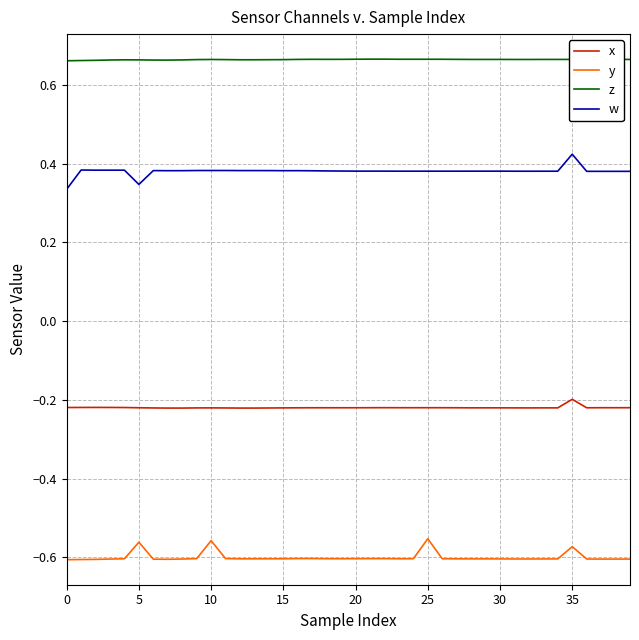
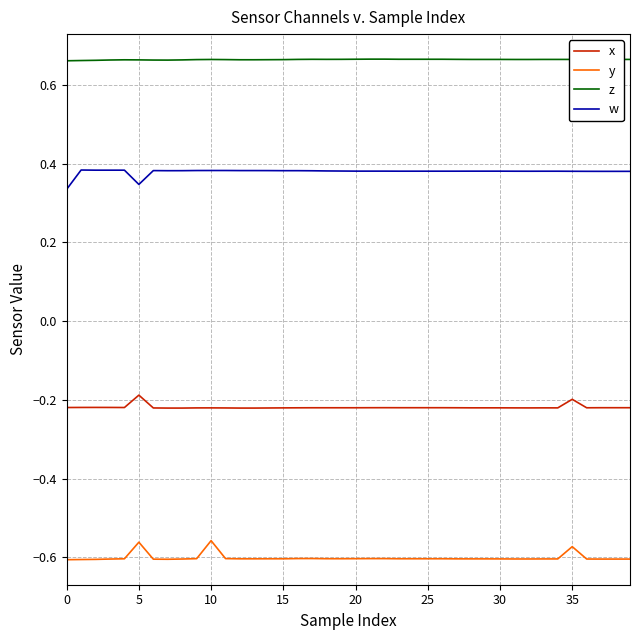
x, 5: -0.22 -> -0.19
y, 25: -0.55 -> -0.60
w, 35: 0.42 -> 0.38
